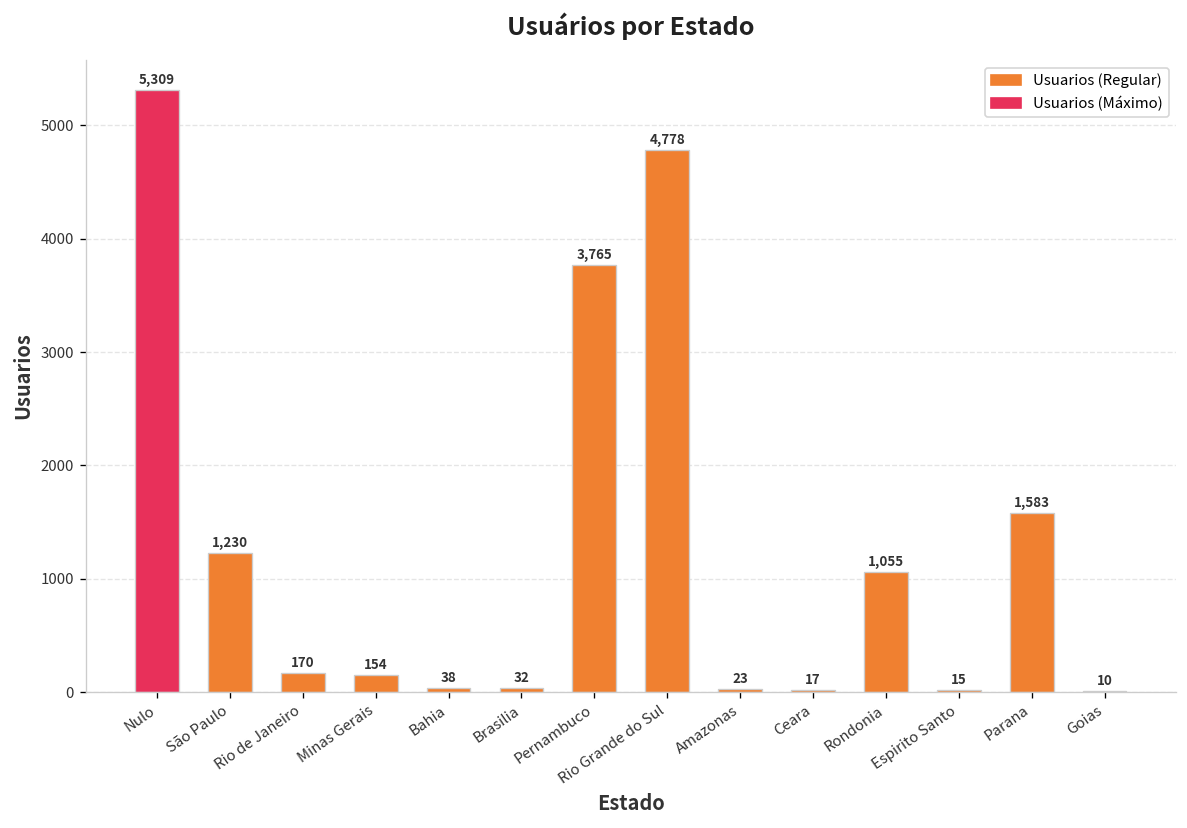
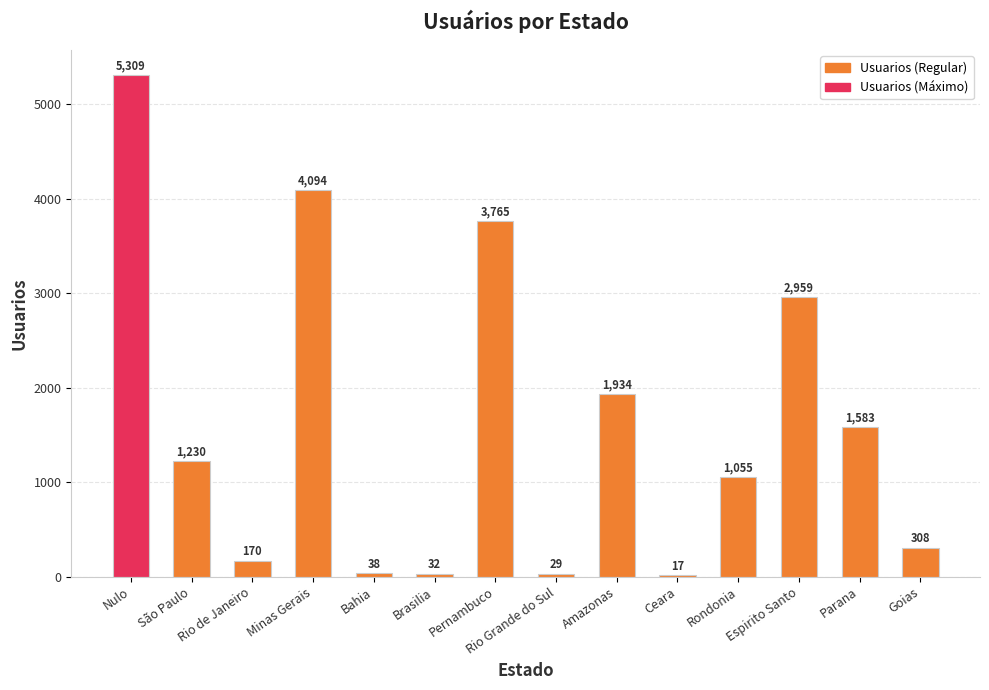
Minas Gerais: 154 -> 4,094
Rio Grande do Sul: 4,778 -> 29
Amazonas: 23 -> 1,934
Espirito Santo: 15 -> 2,959
Goias: 10 -> 308
